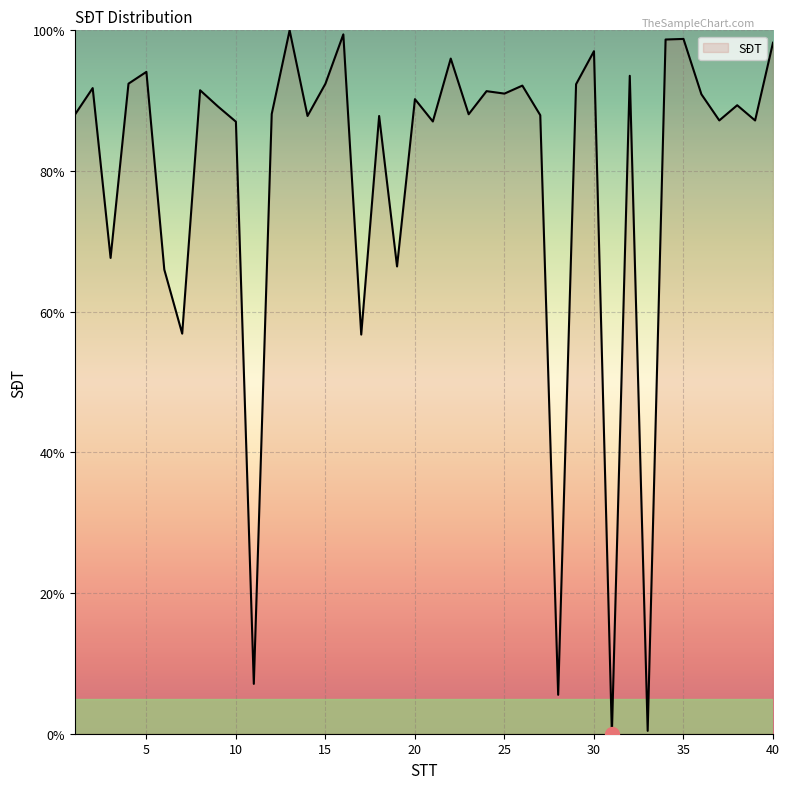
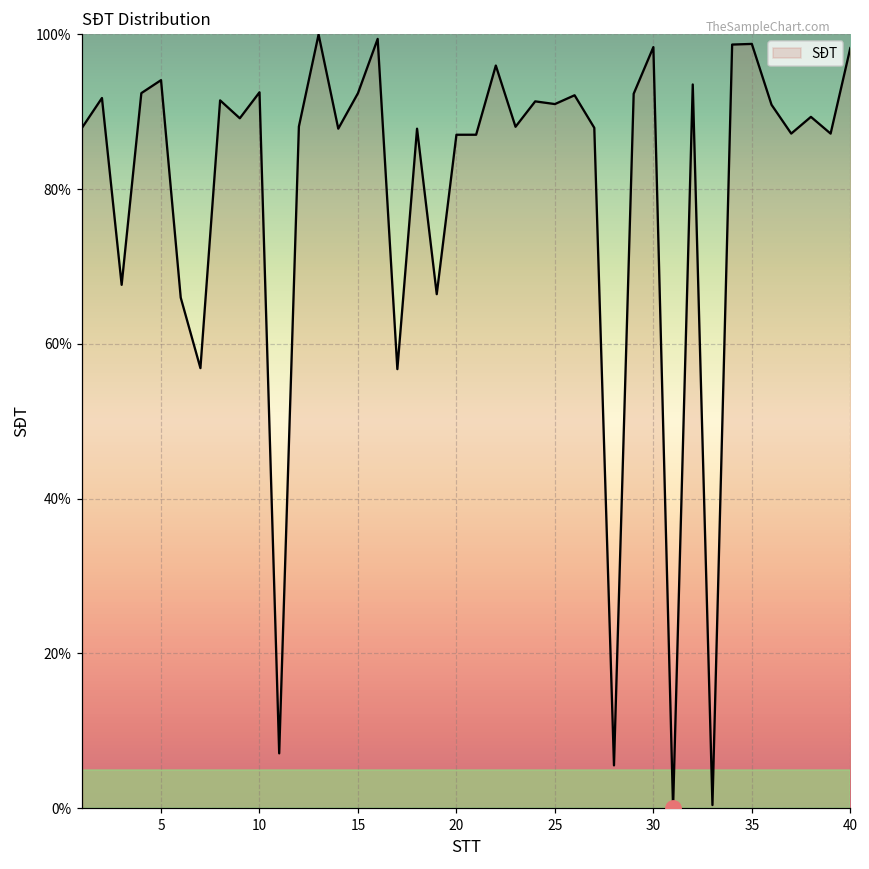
SĐT, 10: 87% -> 93%
SĐT, 20: 90% -> 87%
SĐT, 30: 97% -> 98%
